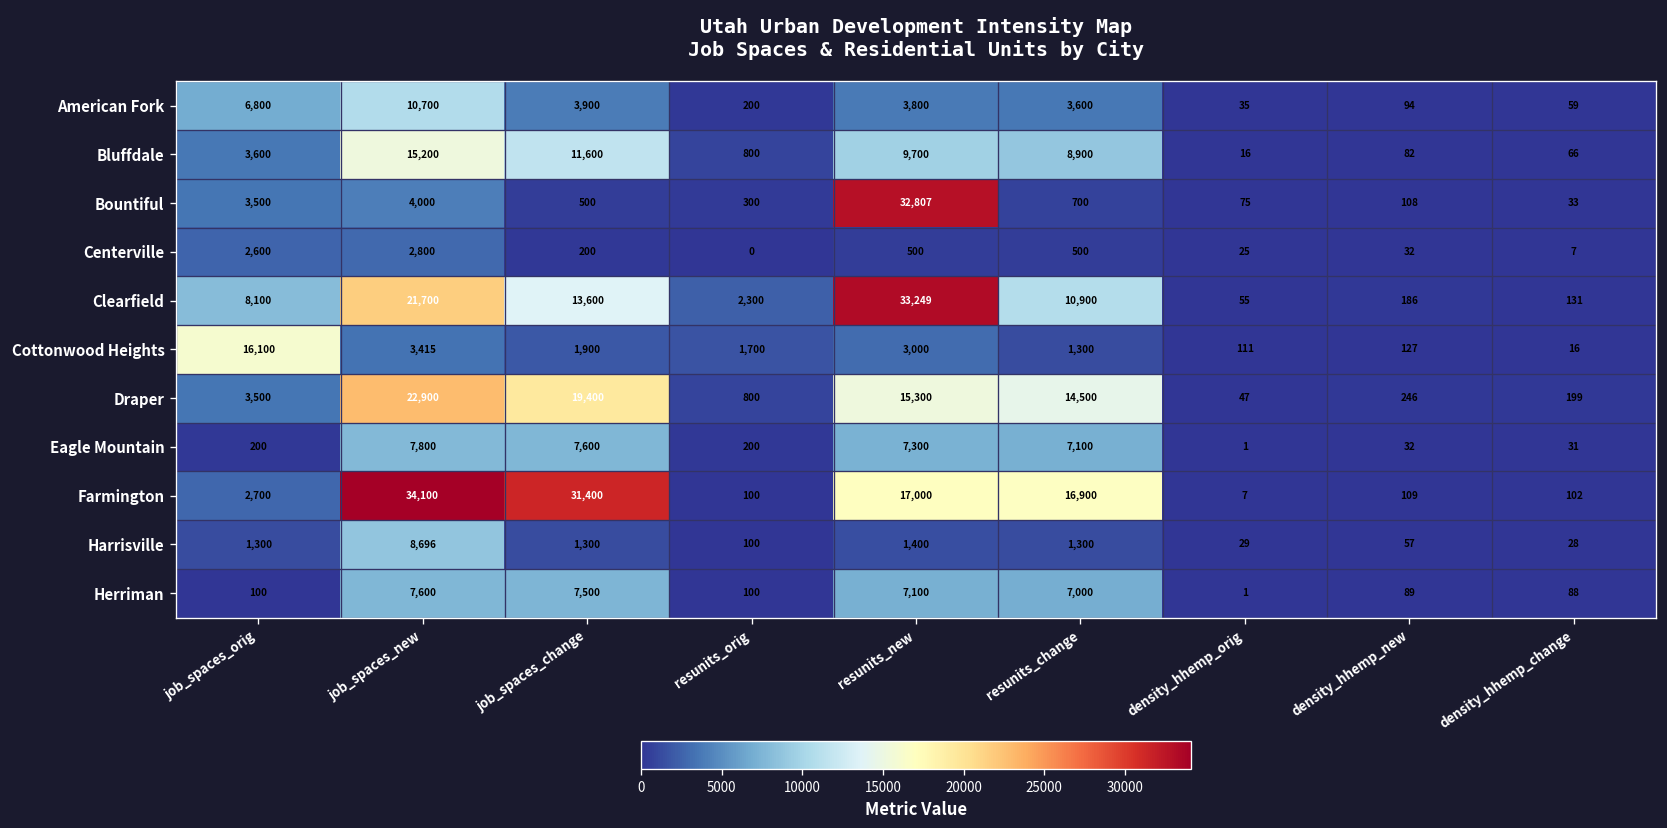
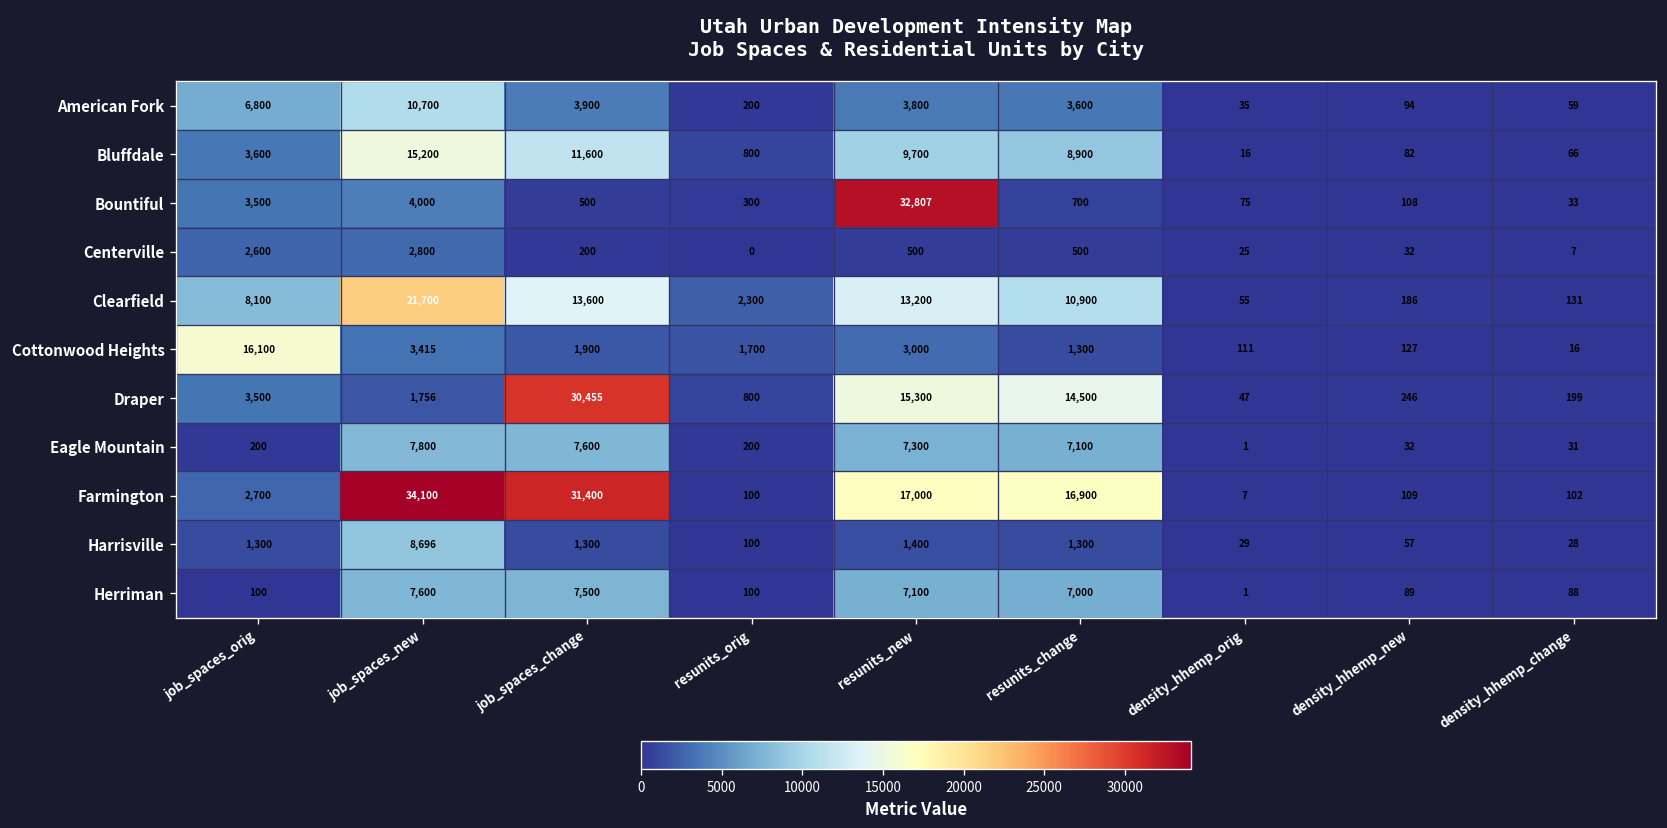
Clearfield, resunits_new: 33,249 -> 13,200
Draper, job_spaces_new: 22,900 -> 1,756
Draper, job_spaces_change: 19,400 -> 30,455
